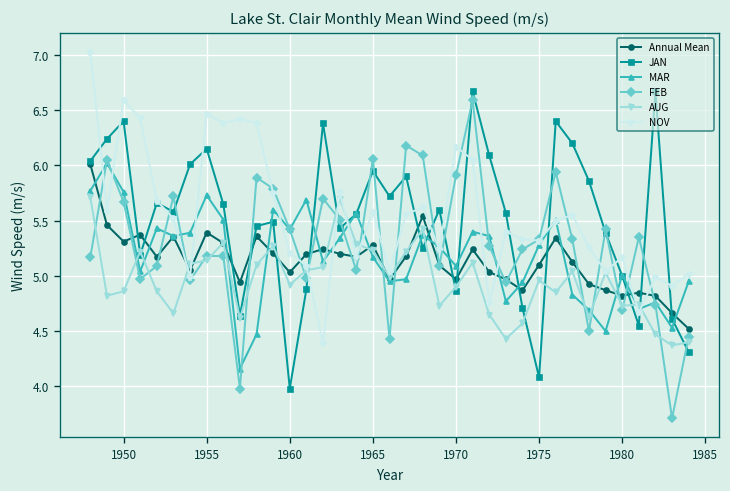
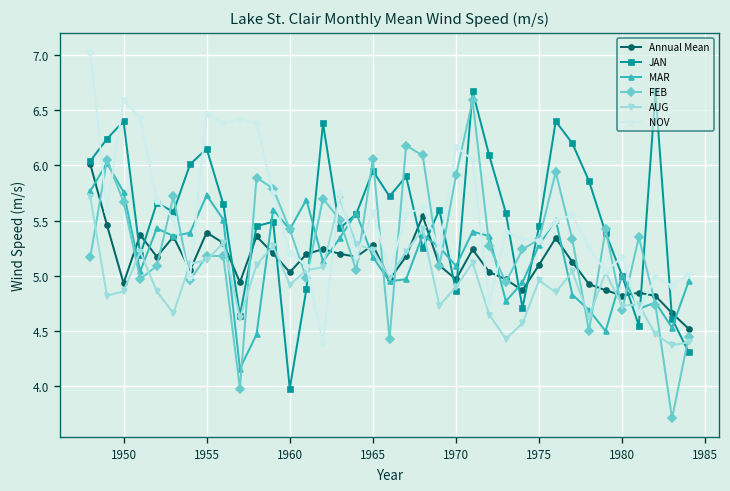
Annual Mean, 1950: 5.3 -> 4.9
JAN, 1975: 4.1 -> 5.5
